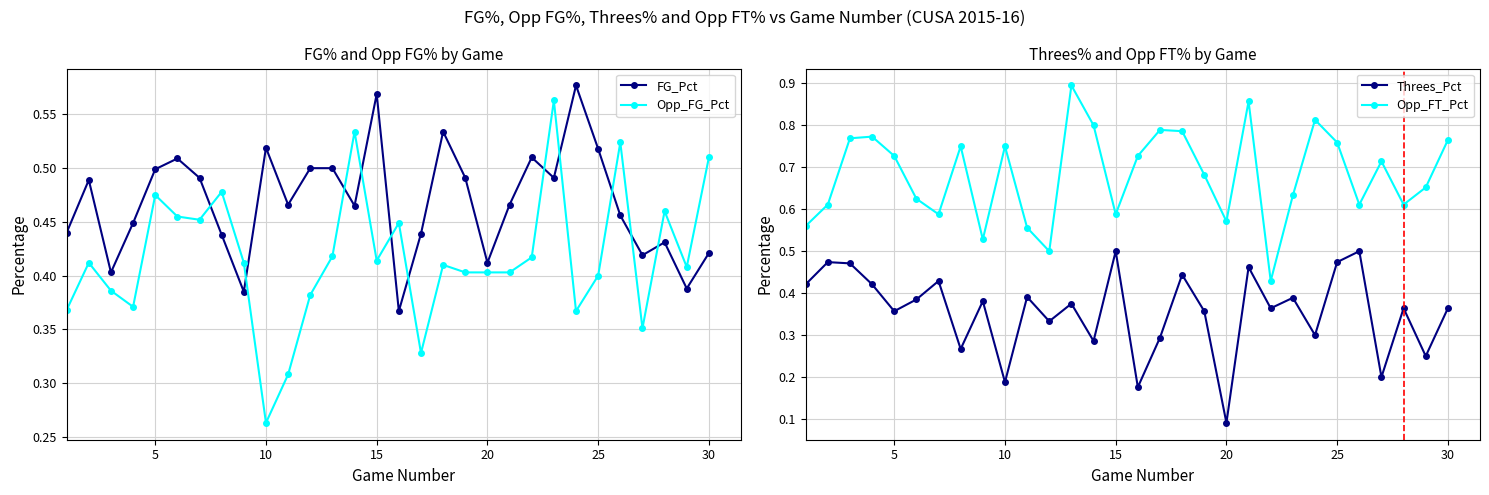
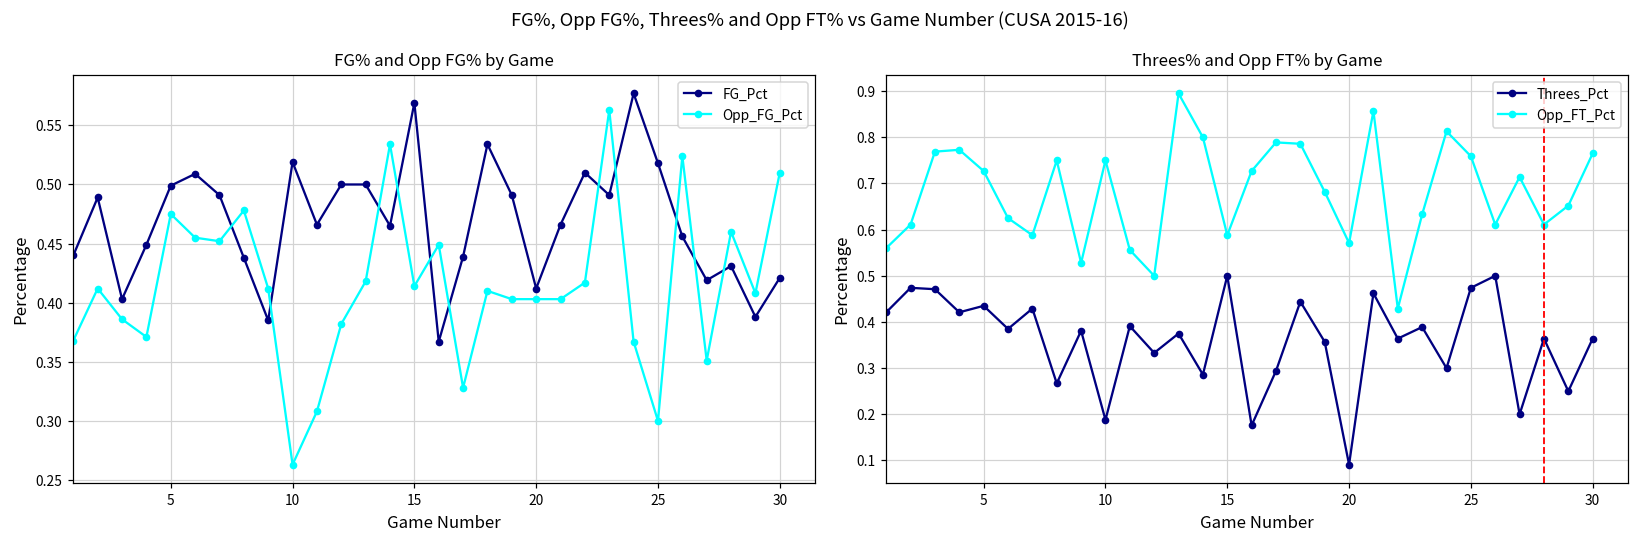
FG% and Opp FG% by Game, Opp_FG_Pct, 25: 0.4 -> 0.3
Threes% and Opp FT% by Game, Threes_Pct, 5: 0.36 -> 0.44
